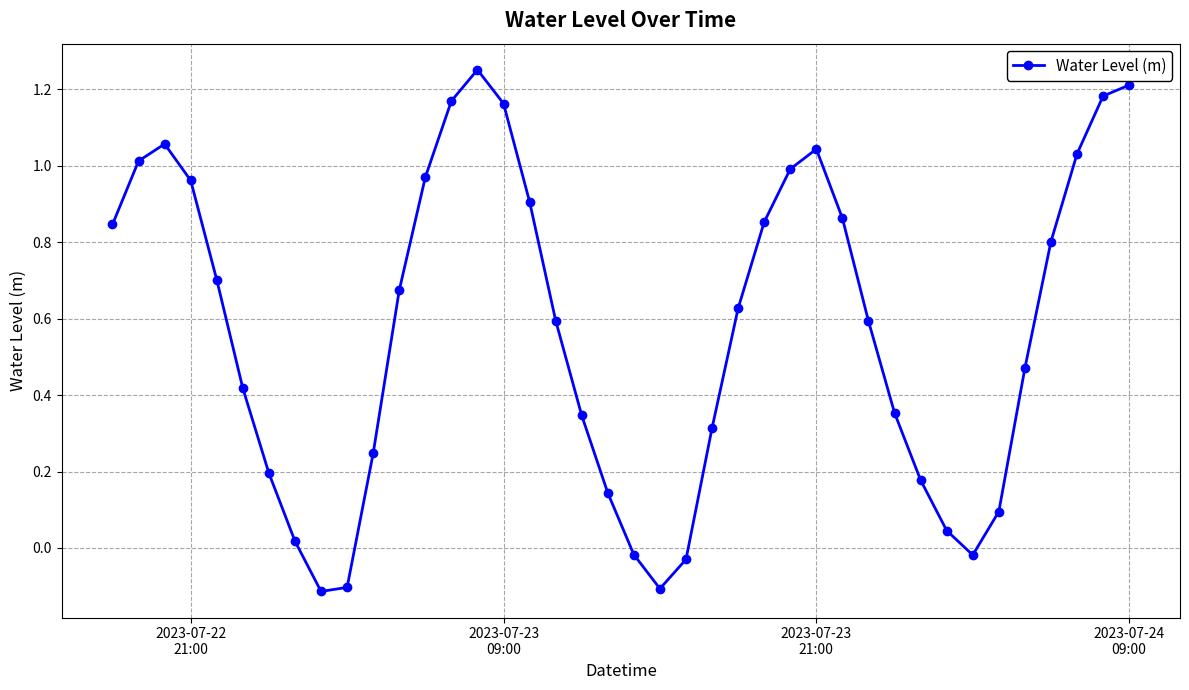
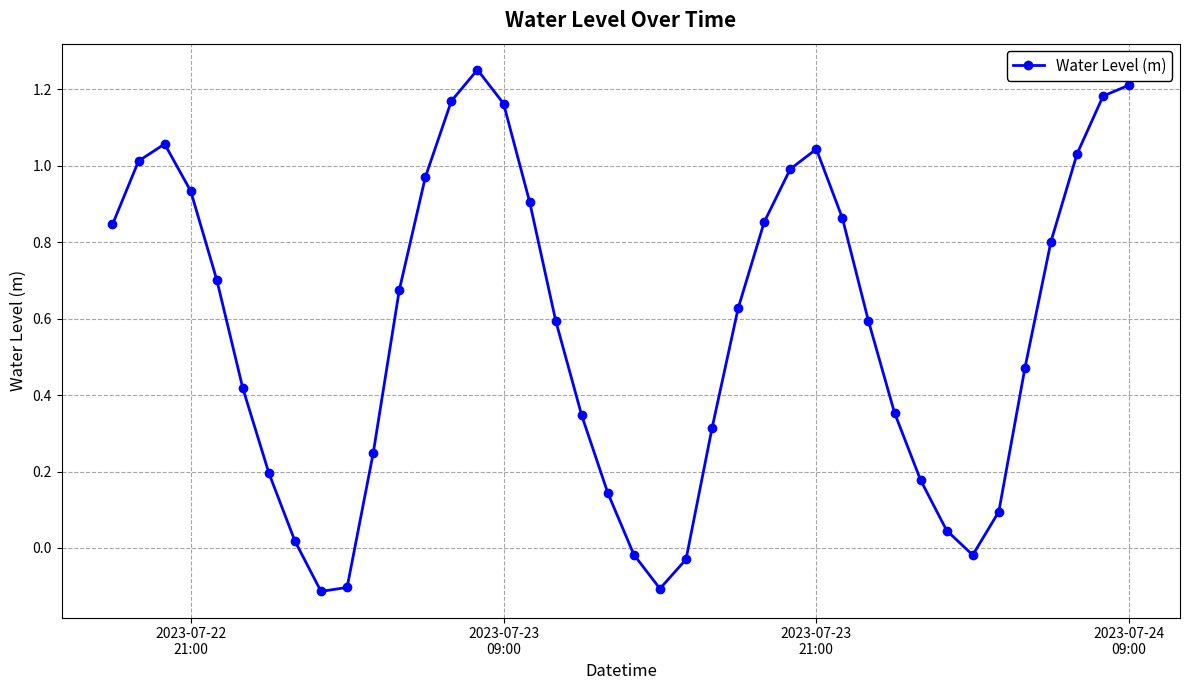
2023-07-22 21:00: 0.96 -> 0.93
